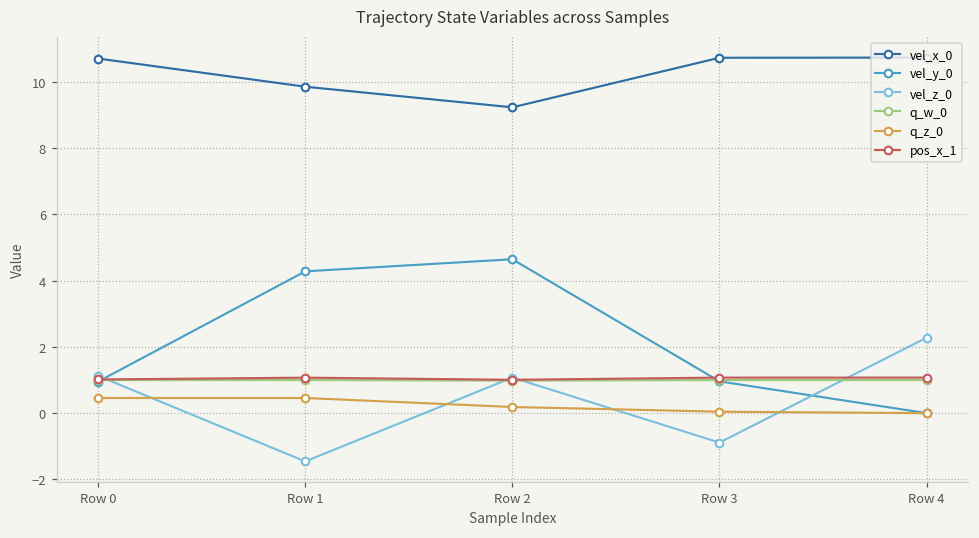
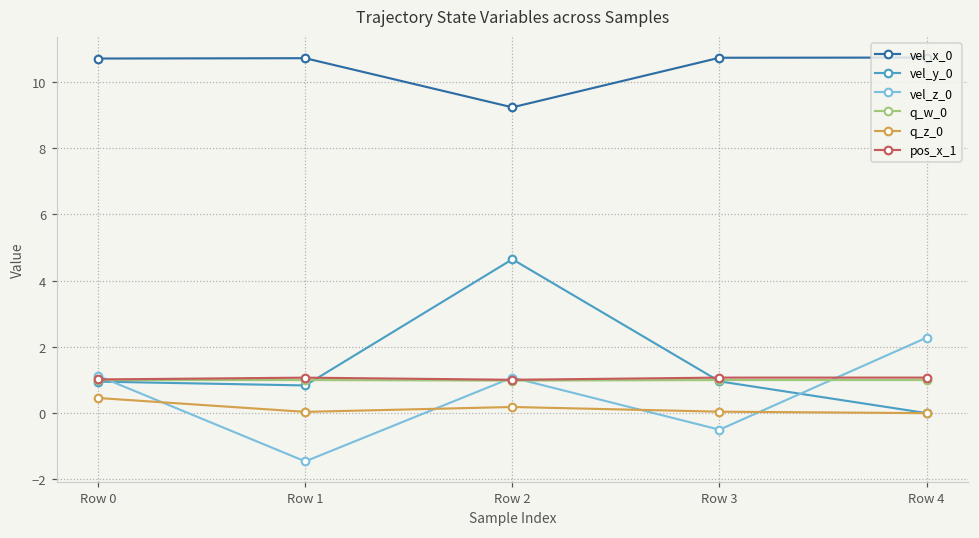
vel_x_0, Row 1: 9.9 -> 10.7
vel_y_0, Row 1: 4.3 -> 0.8
q_z_0, Row 1: 0.5 -> 0.0
vel_z_0, Row 3: -0.9 -> -0.5
